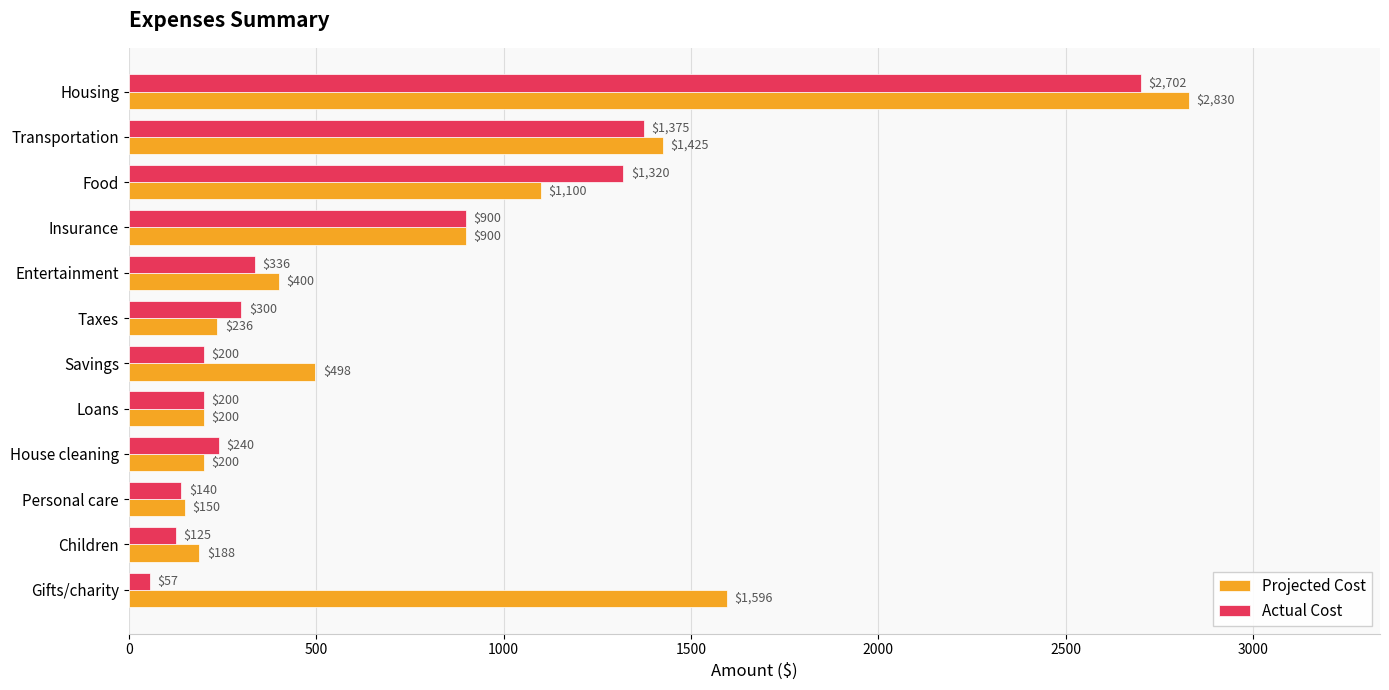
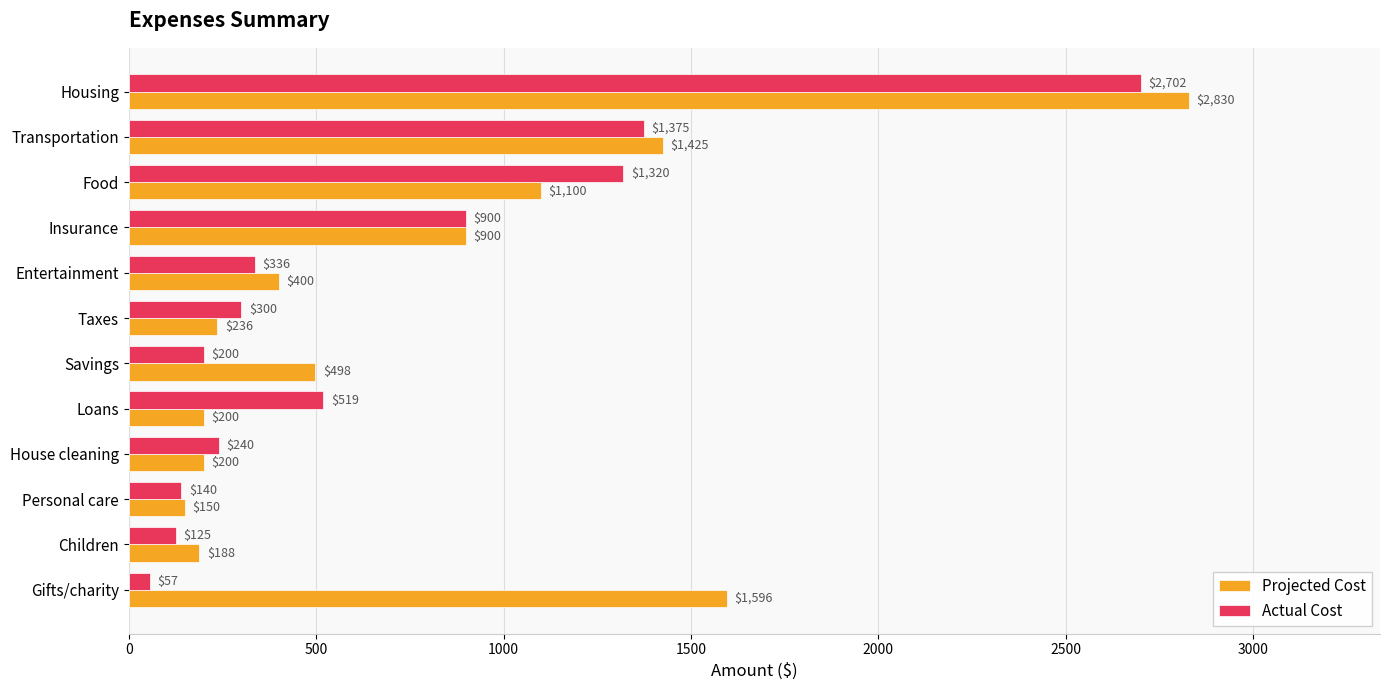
Actual Cost, Loans: $200 -> $519
